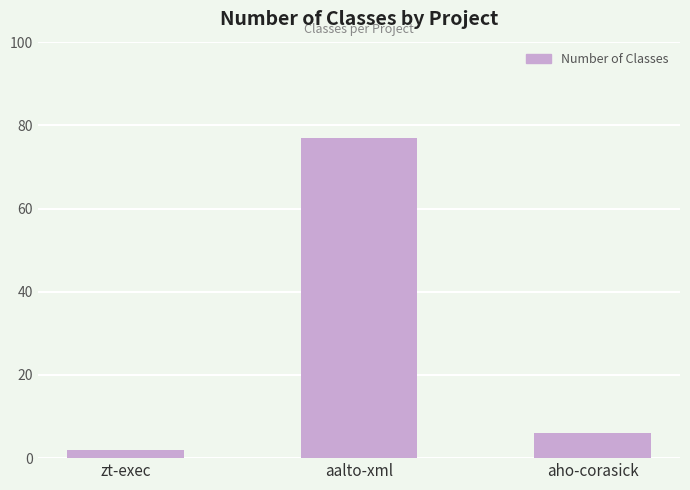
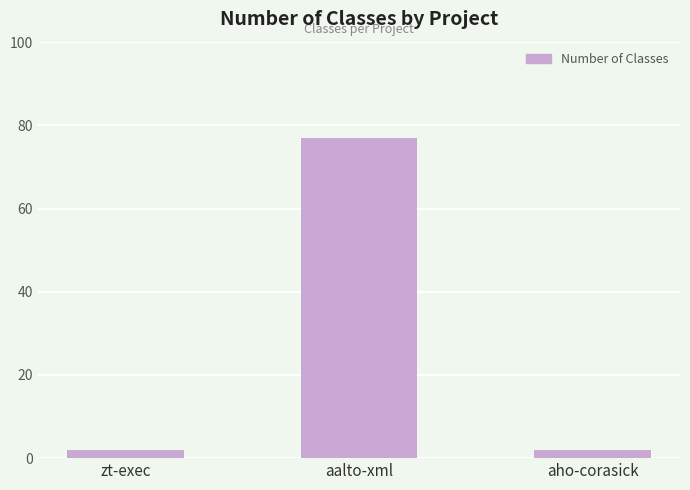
aho-corasick: 6 -> 2
